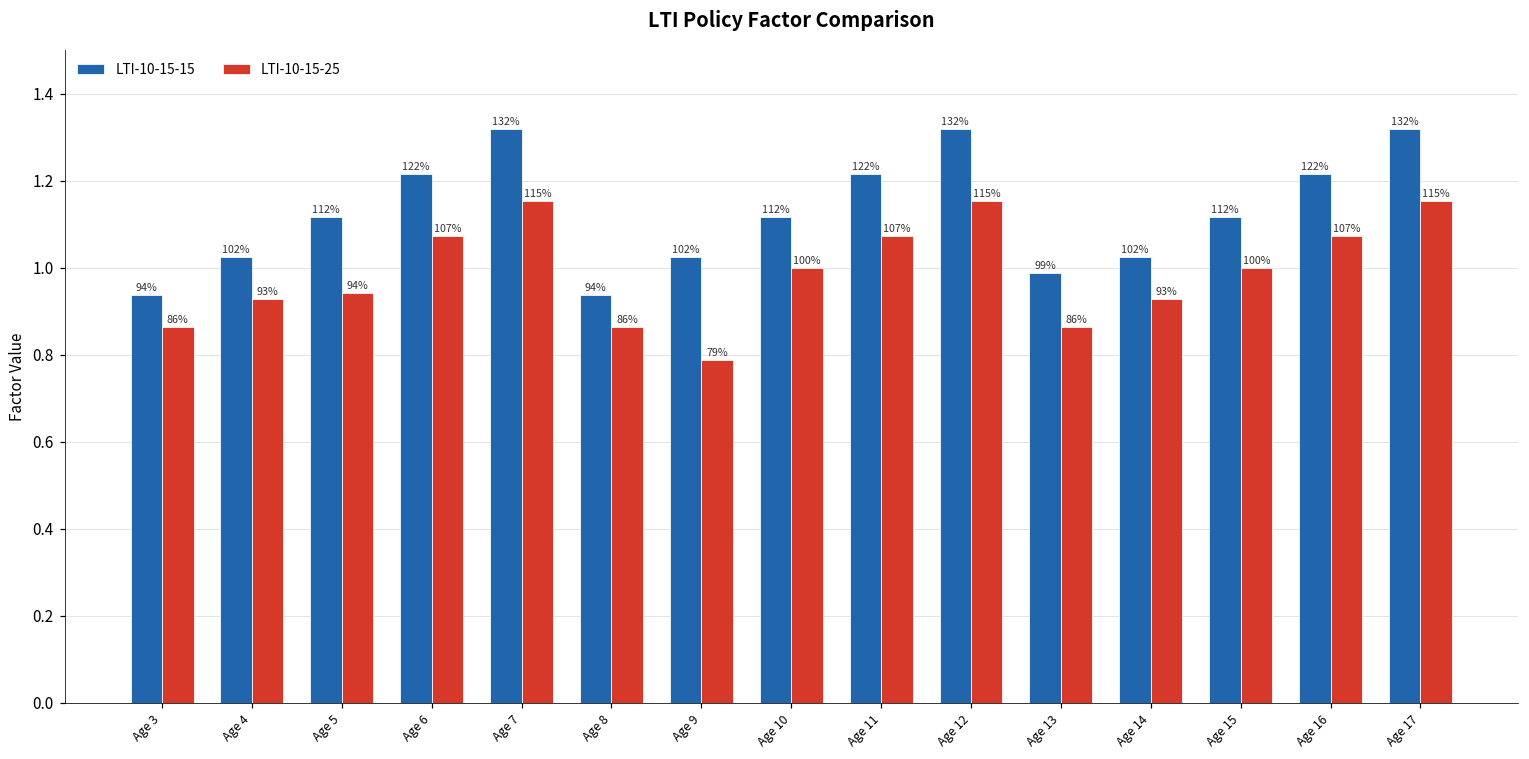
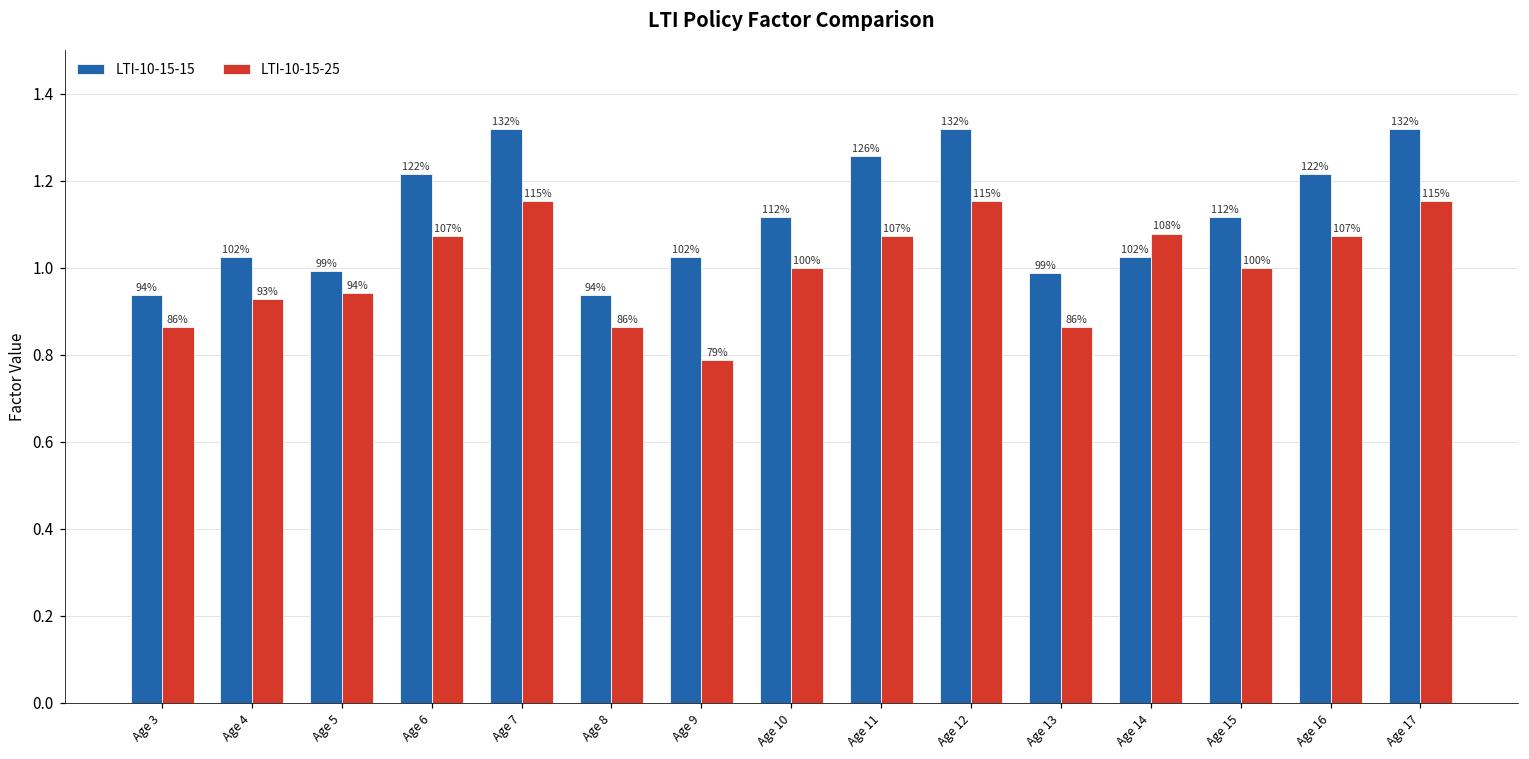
LTI-10-15-15, Age 5: 112% -> 99%
LTI-10-15-15, Age 11: 122% -> 126%
LTI-10-15-25, Age 14: 93% -> 108%
